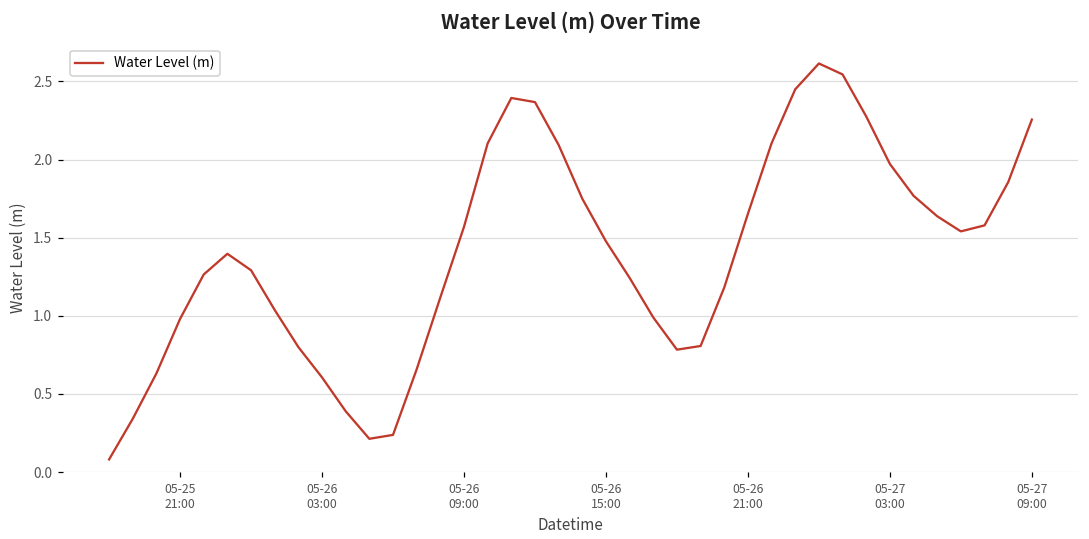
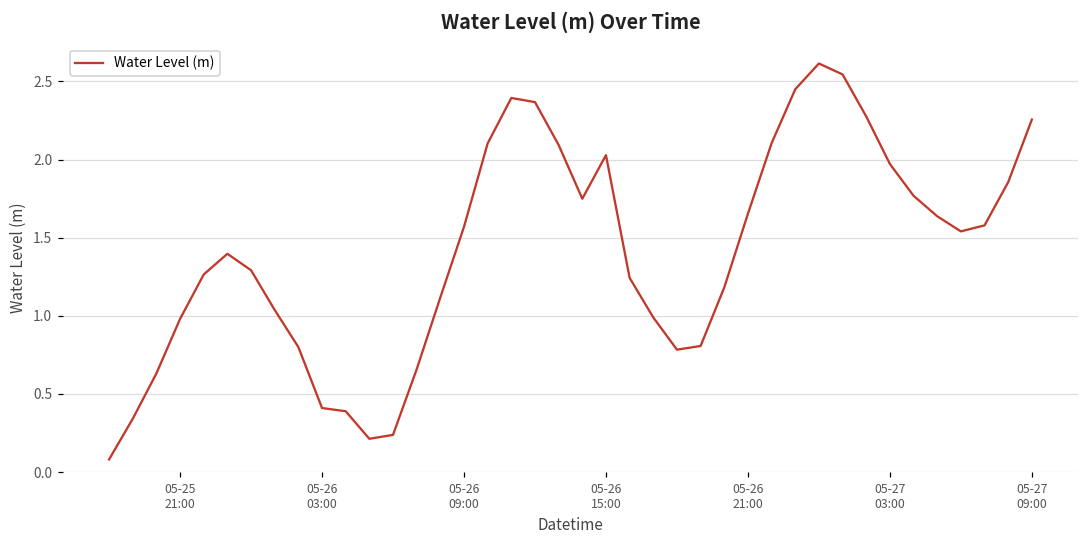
05-26 03:00: 0.61 -> 0.41
05-26 15:00: 1.48 -> 2.03
